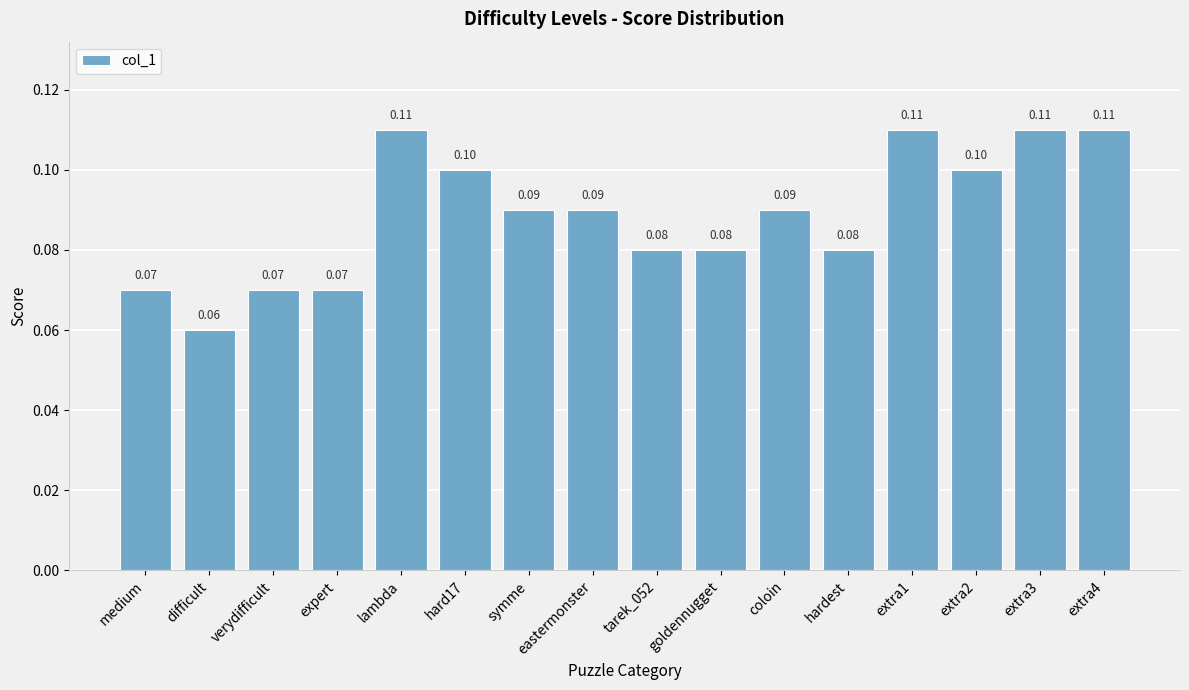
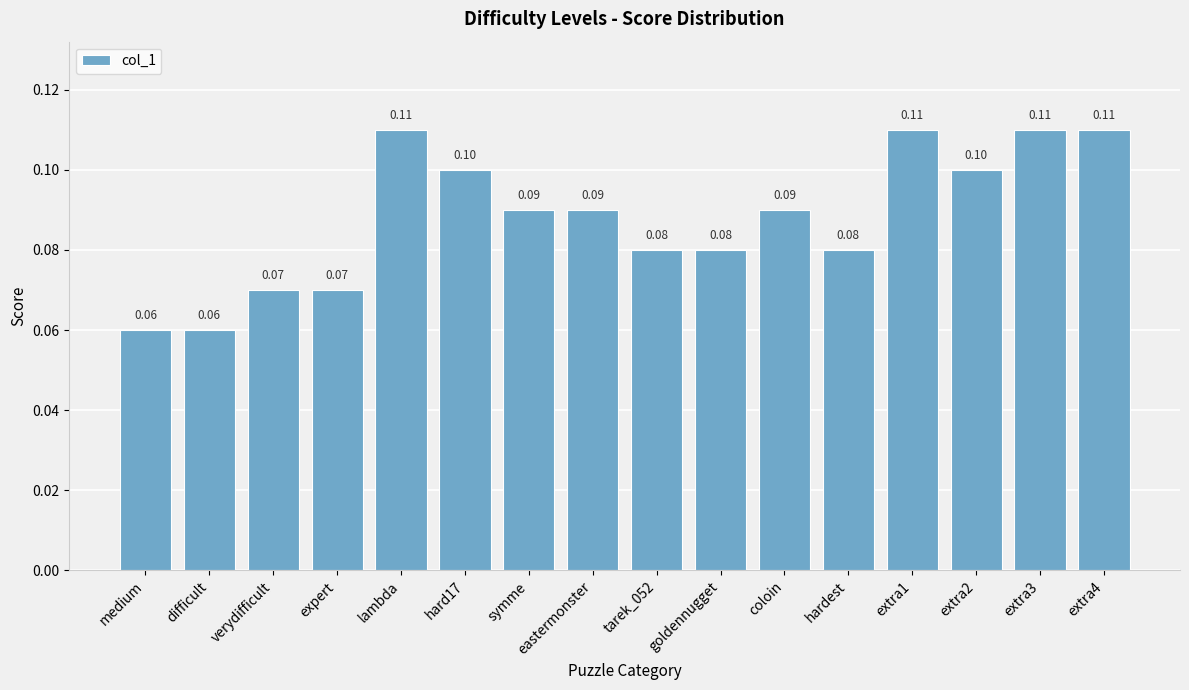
medium: 0.07 -> 0.06
